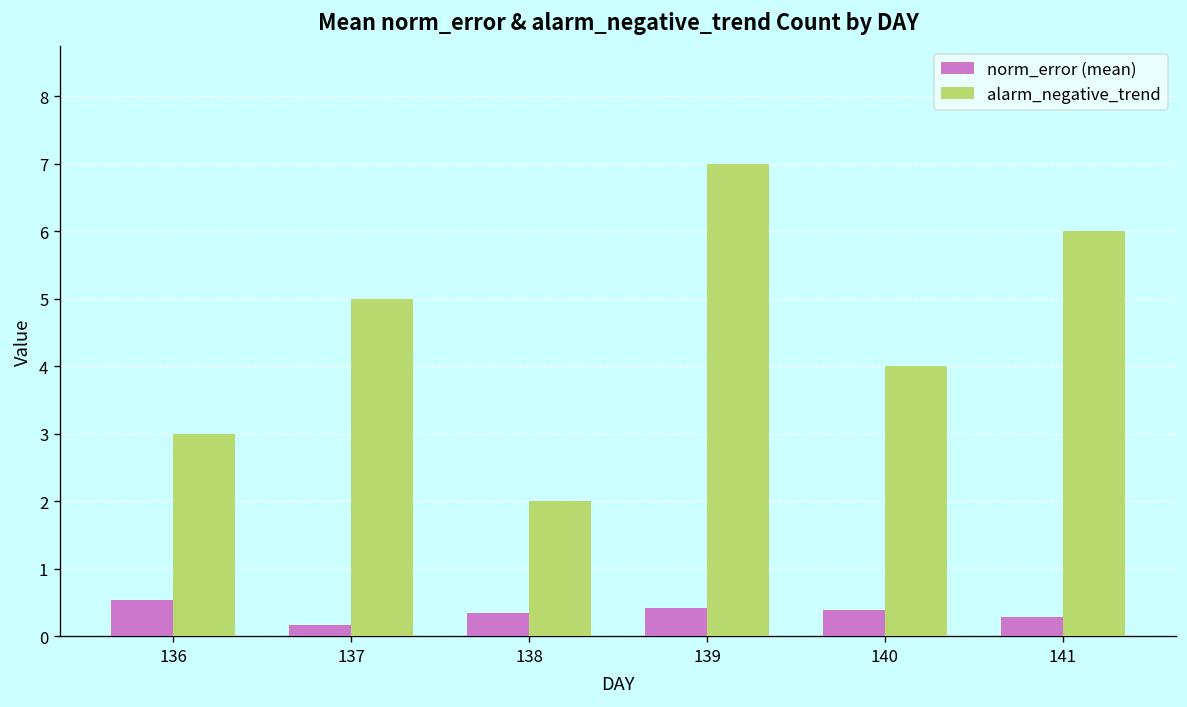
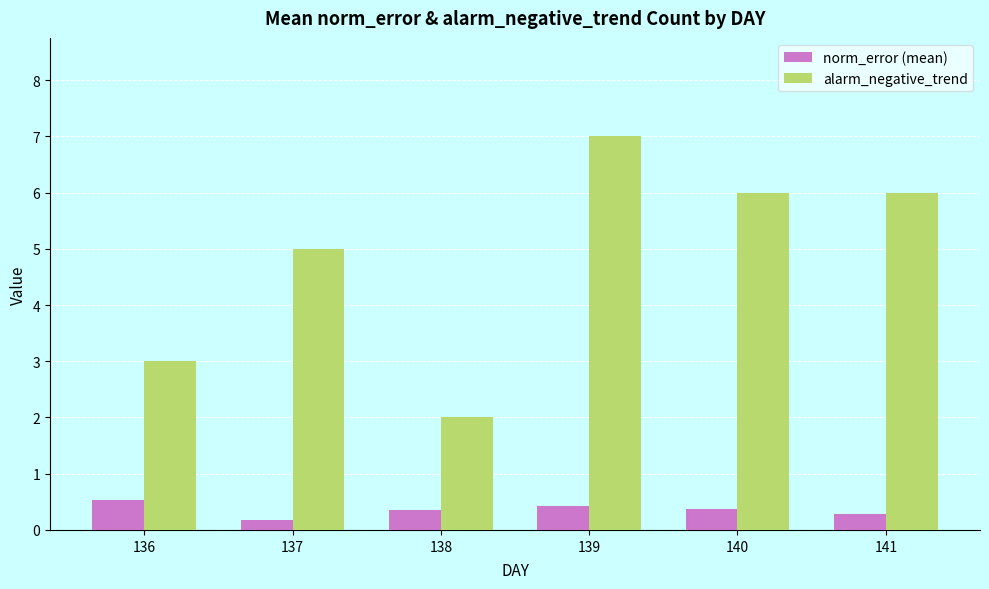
alarm_negative_trend, 140: 4 -> 6
